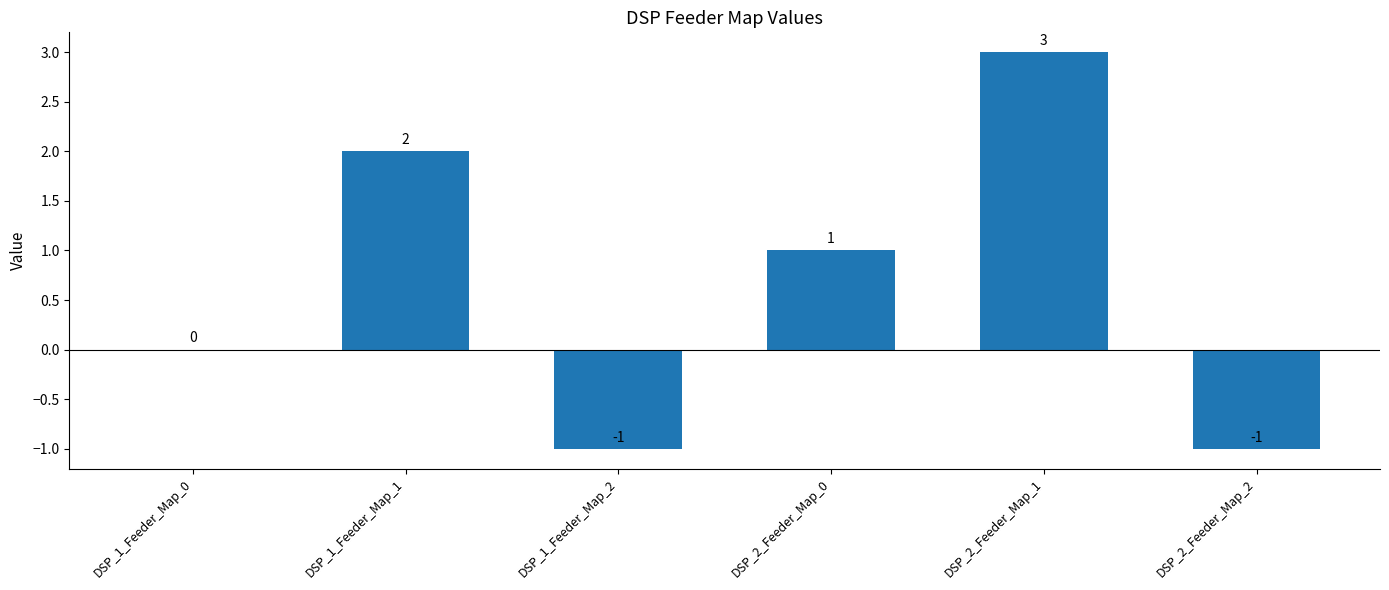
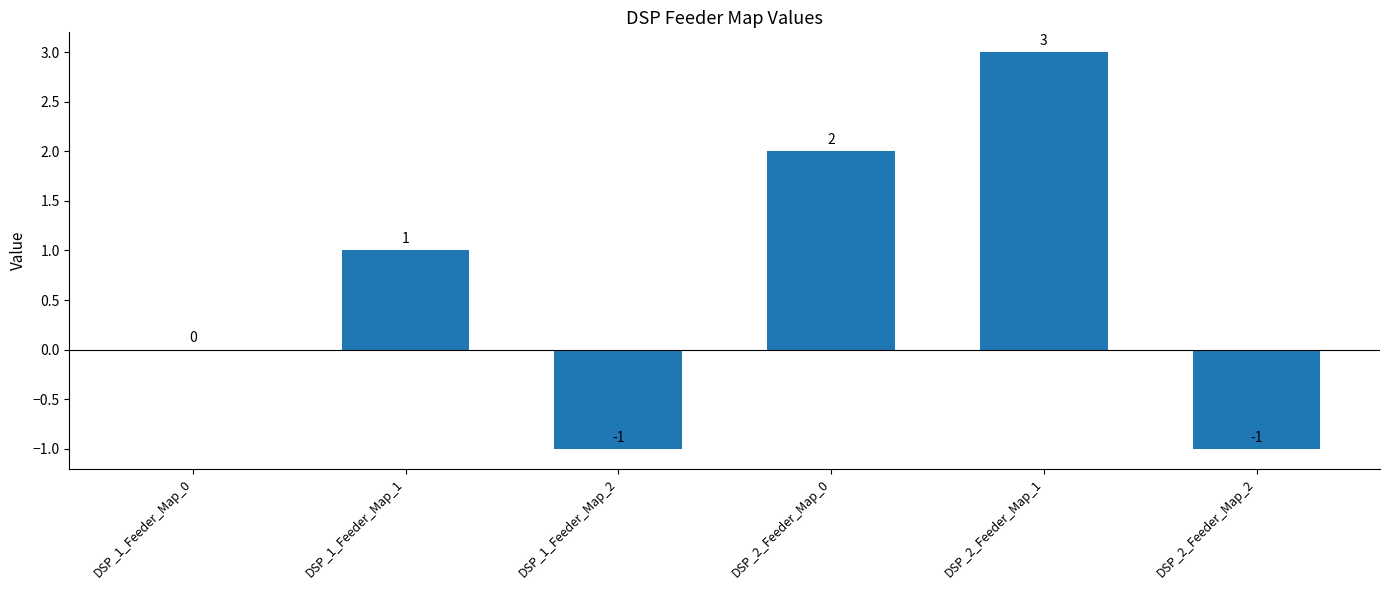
DSP_1_Feeder_Map_1: 2 -> 1
DSP_2_Feeder_Map_0: 1 -> 2
